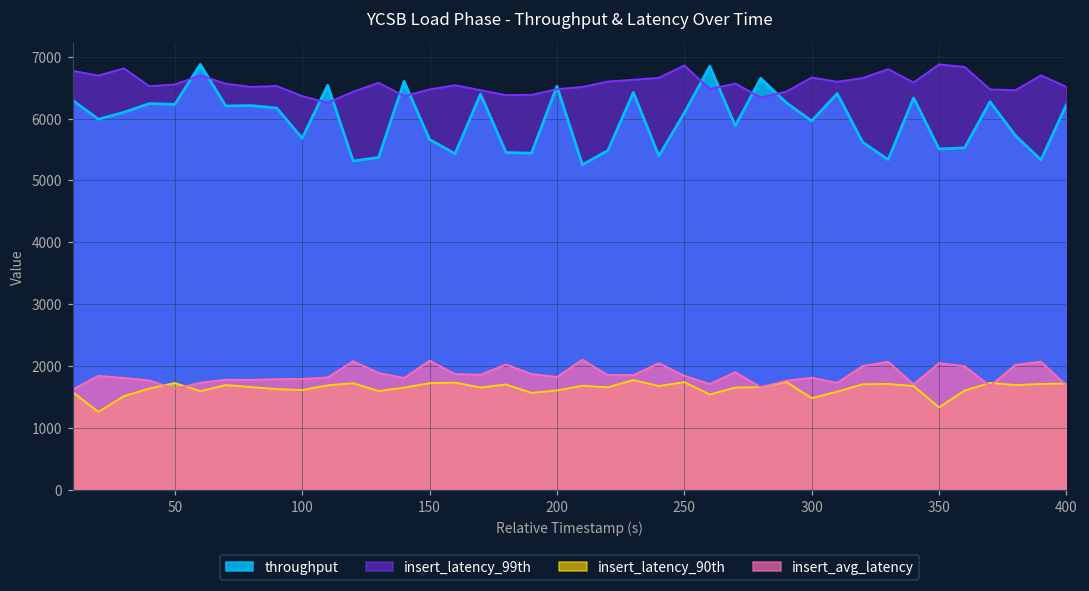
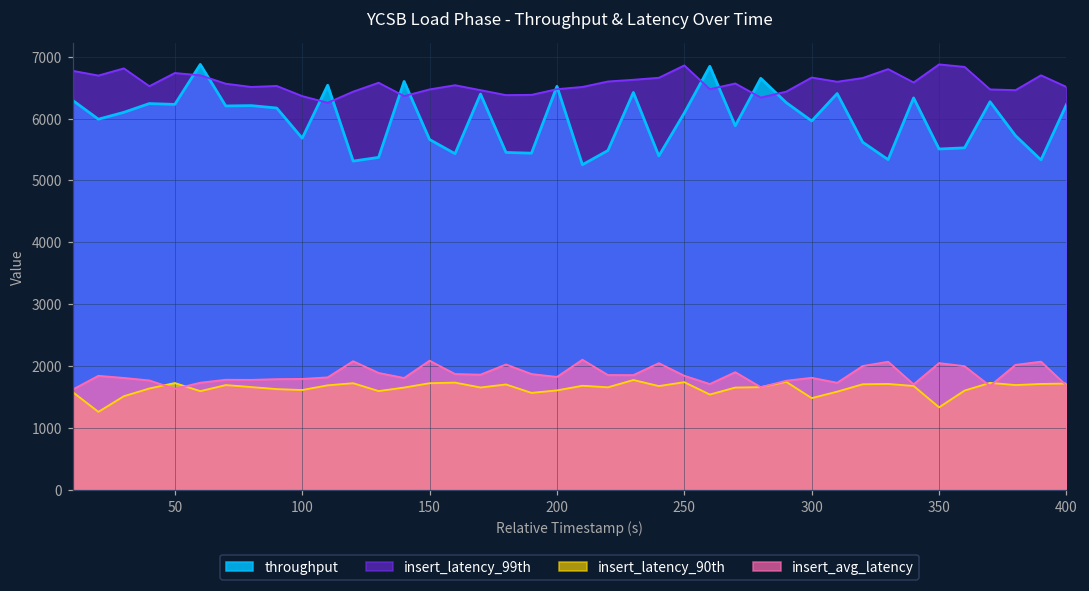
insert_latency_99th, 50: 6600 -> 6700
